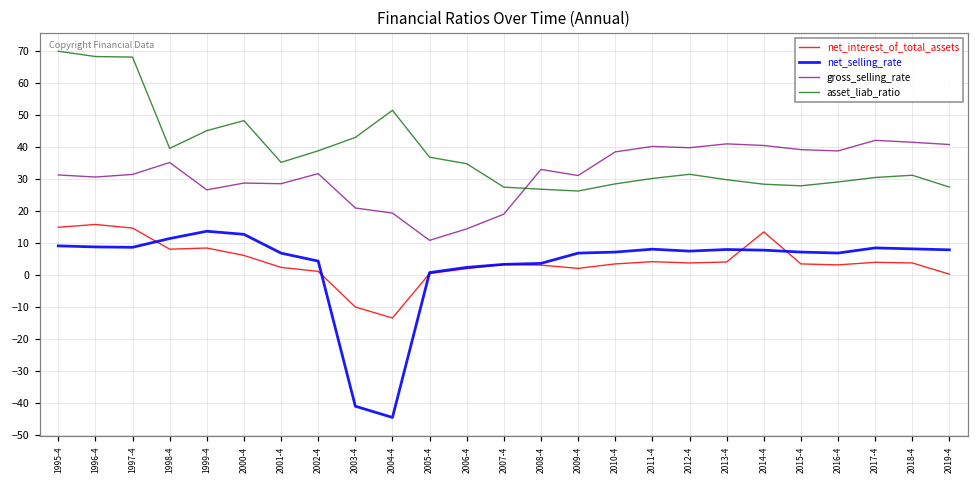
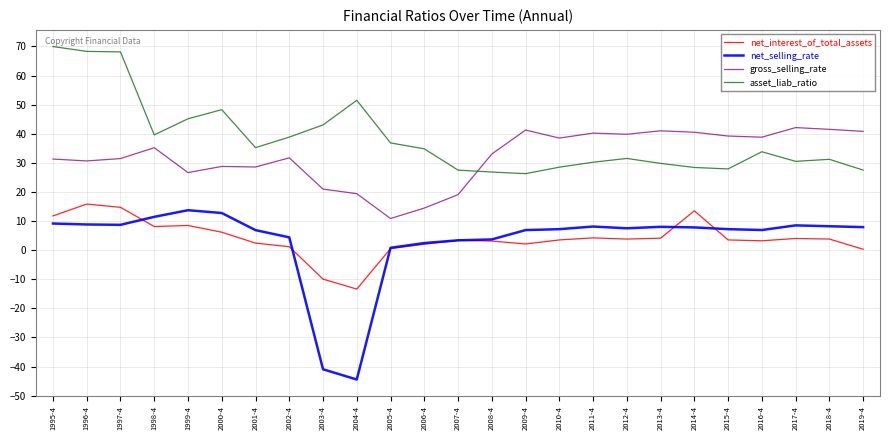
net_interest_of_total_assets, 1995-4: 15 -> 12
gross_selling_rate, 2009-4: 31 -> 41
asset_liab_ratio, 2016-4: 29 -> 34
